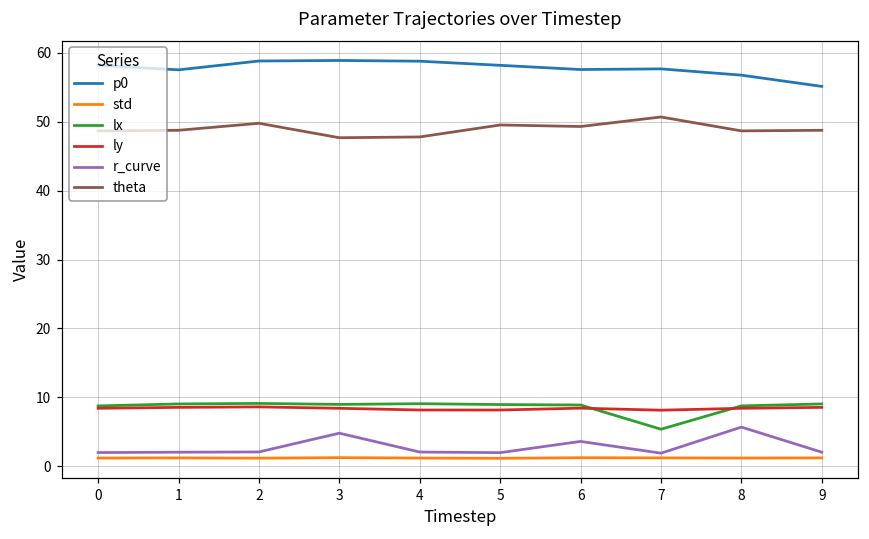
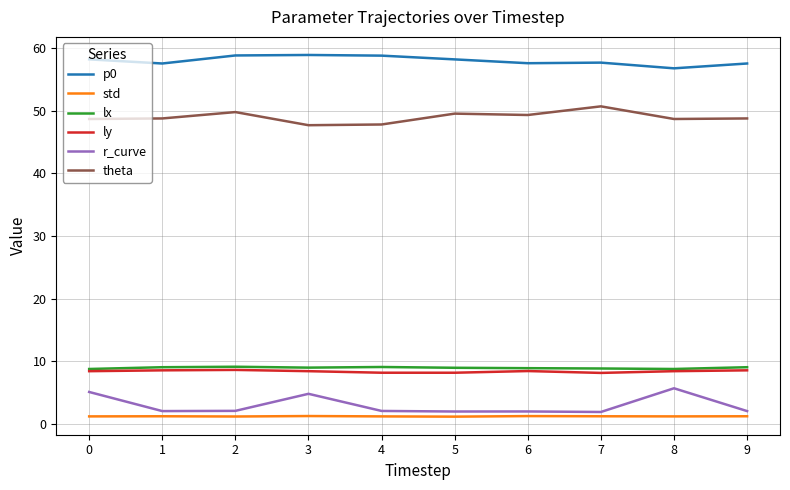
r_curve, 0: 2 -> 5
r_curve, 6: 4 -> 2
lx, 7: 5 -> 9
p0, 9: 55 -> 58
